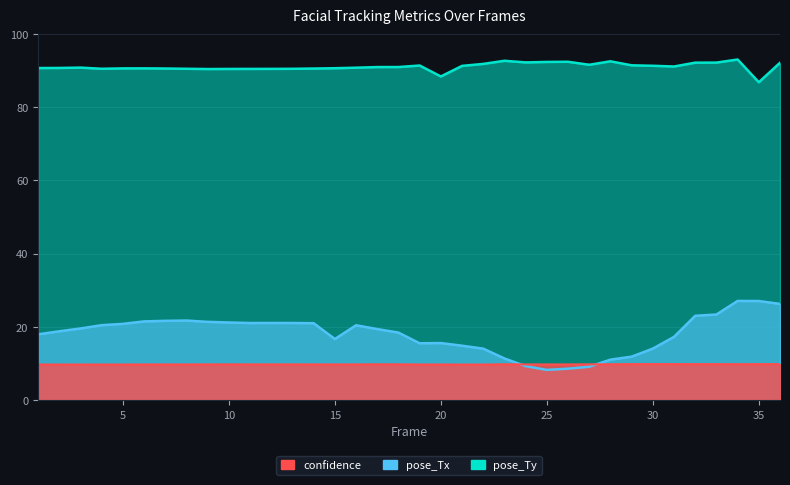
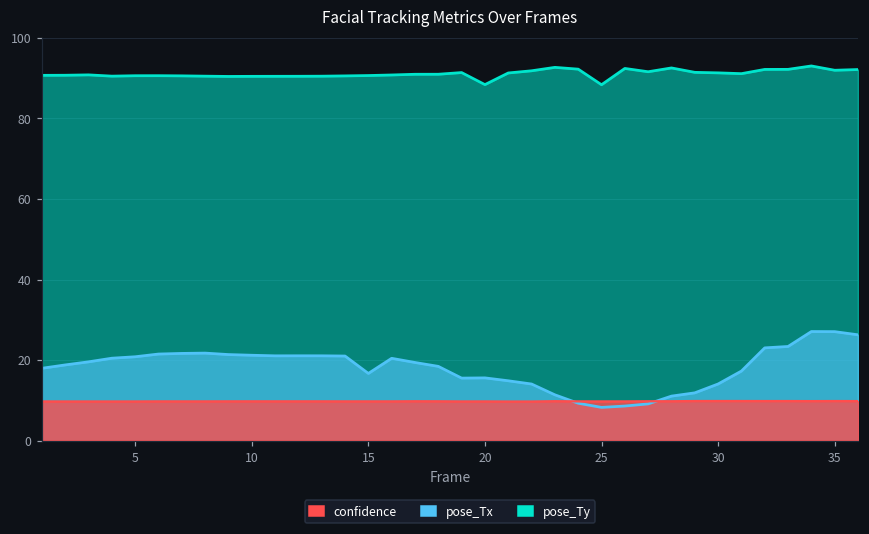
pose_Ty, 25: 92 -> 88
pose_Ty, 35: 87 -> 92
